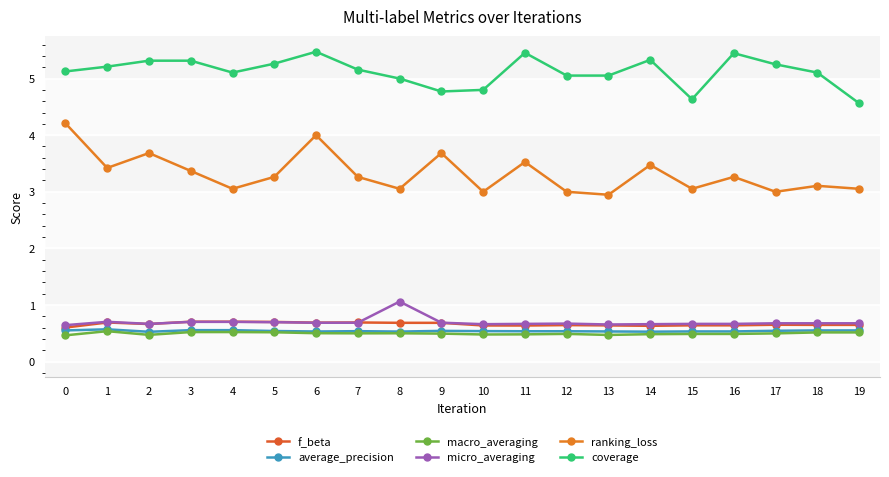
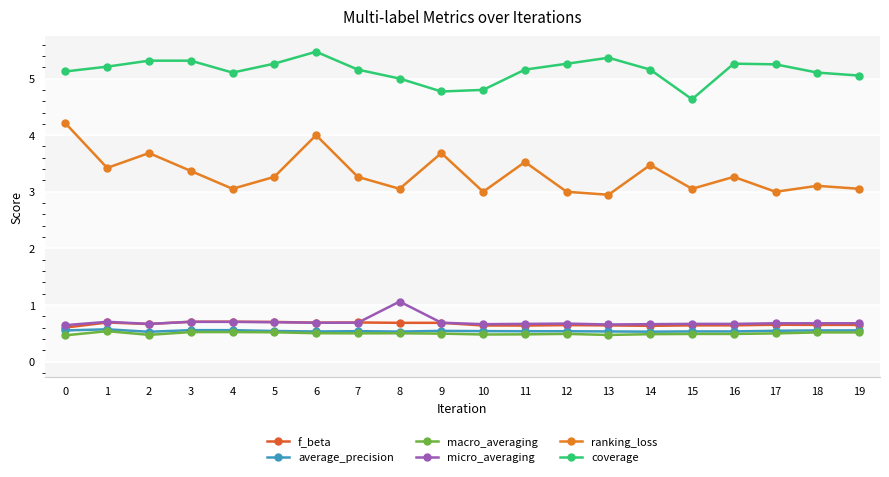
coverage, 11: 5.5 -> 5.2
coverage, 12: 5.1 -> 5.3
coverage, 13: 5.1 -> 5.4
coverage, 14: 5.3 -> 5.2
coverage, 16: 5.4 -> 5.3
coverage, 19: 4.6 -> 5.1
